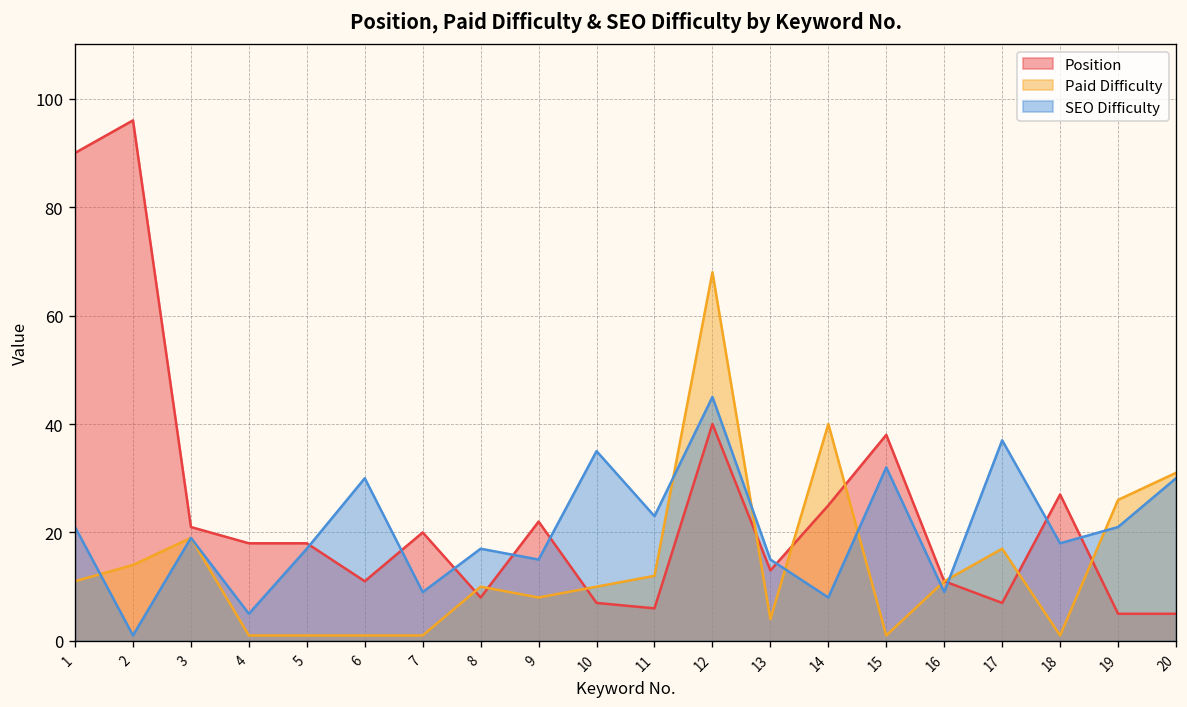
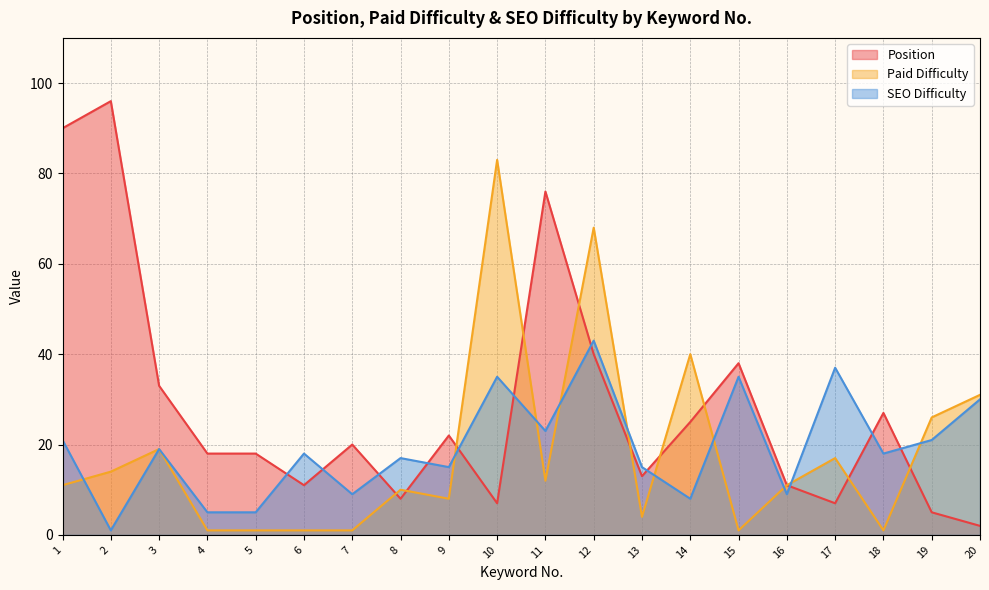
Position, 3: 21 -> 33
SEO Difficulty, 5: 17 -> 5
SEO Difficulty, 6: 30 -> 18
Paid Difficulty, 10: 10 -> 83
Position, 11: 6 -> 76
SEO Difficulty, 12: 45 -> 43
SEO Difficulty, 15: 32 -> 35
Position, 20: 5 -> 2
